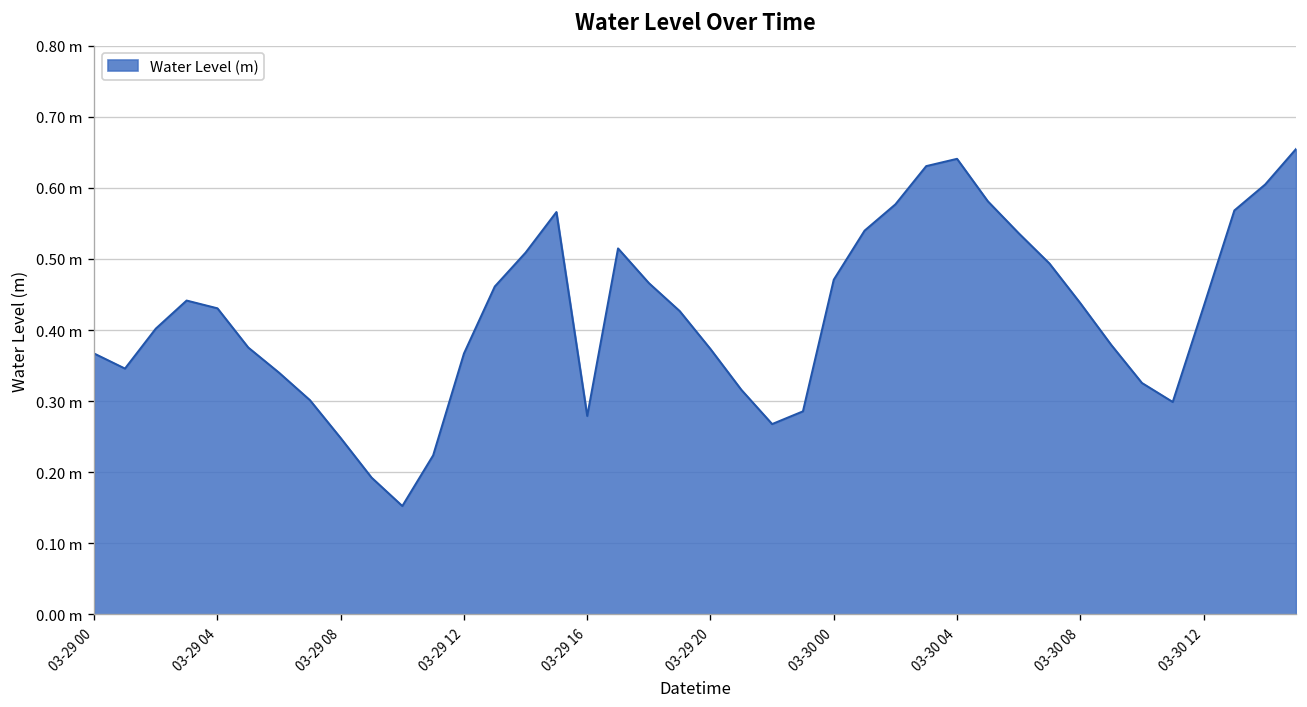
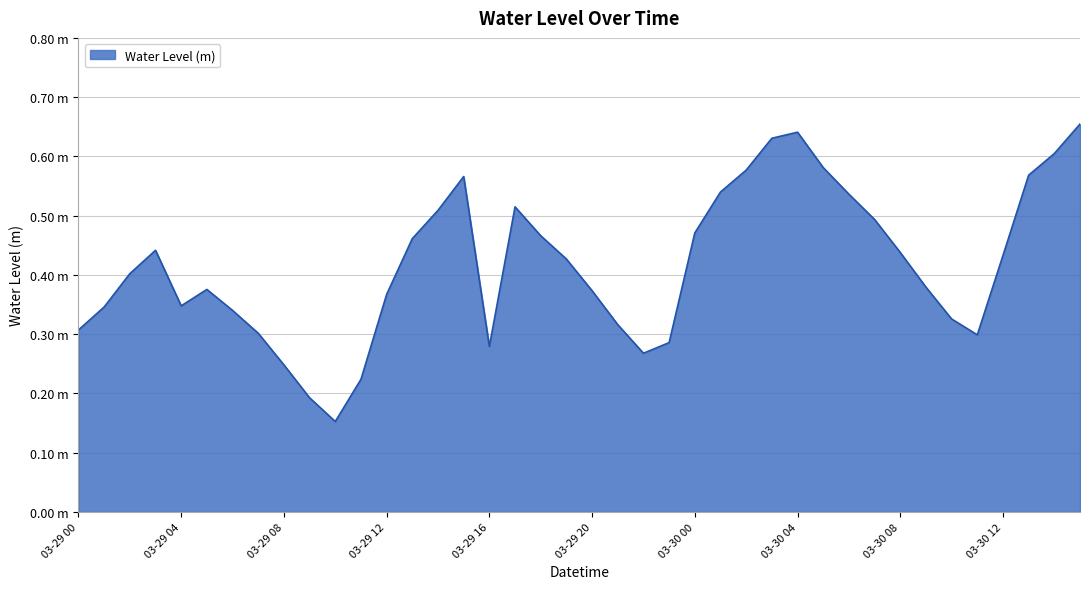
03-29 00: 0.37 m -> 0.31 m
03-29 04: 0.43 m -> 0.35 m
